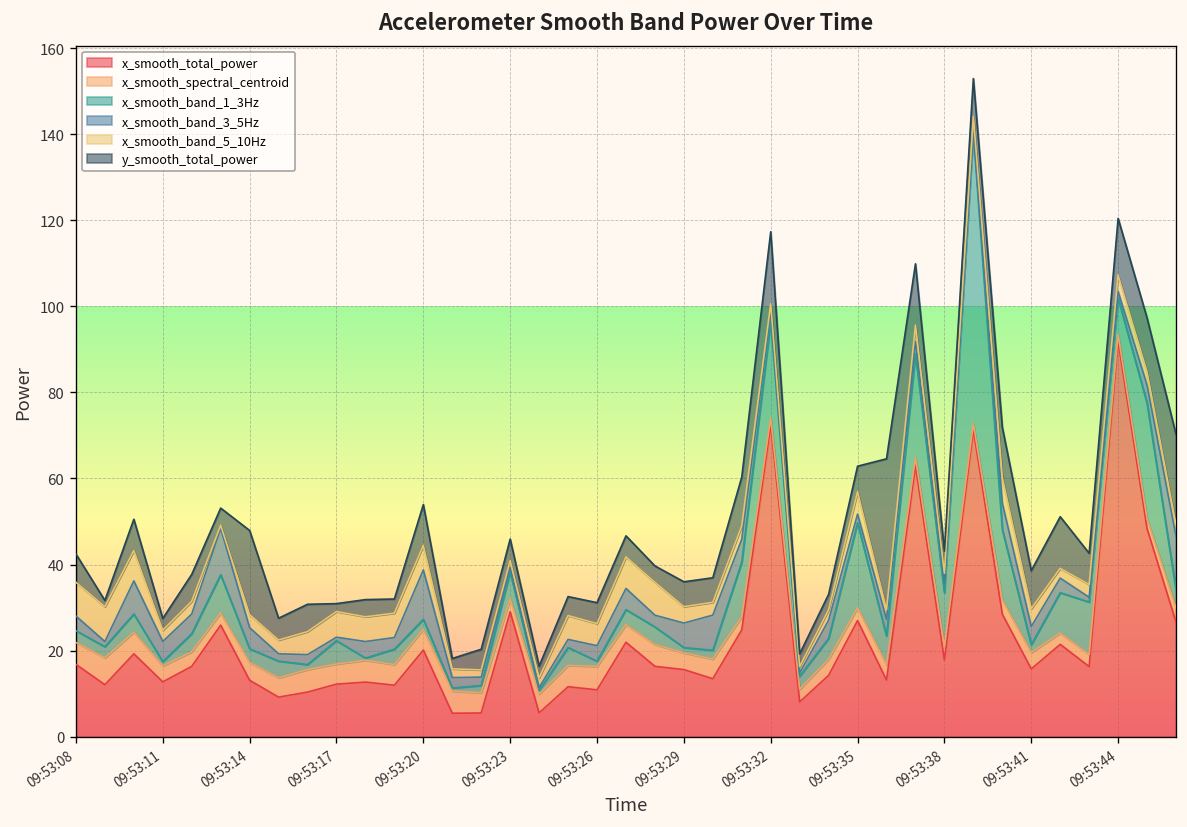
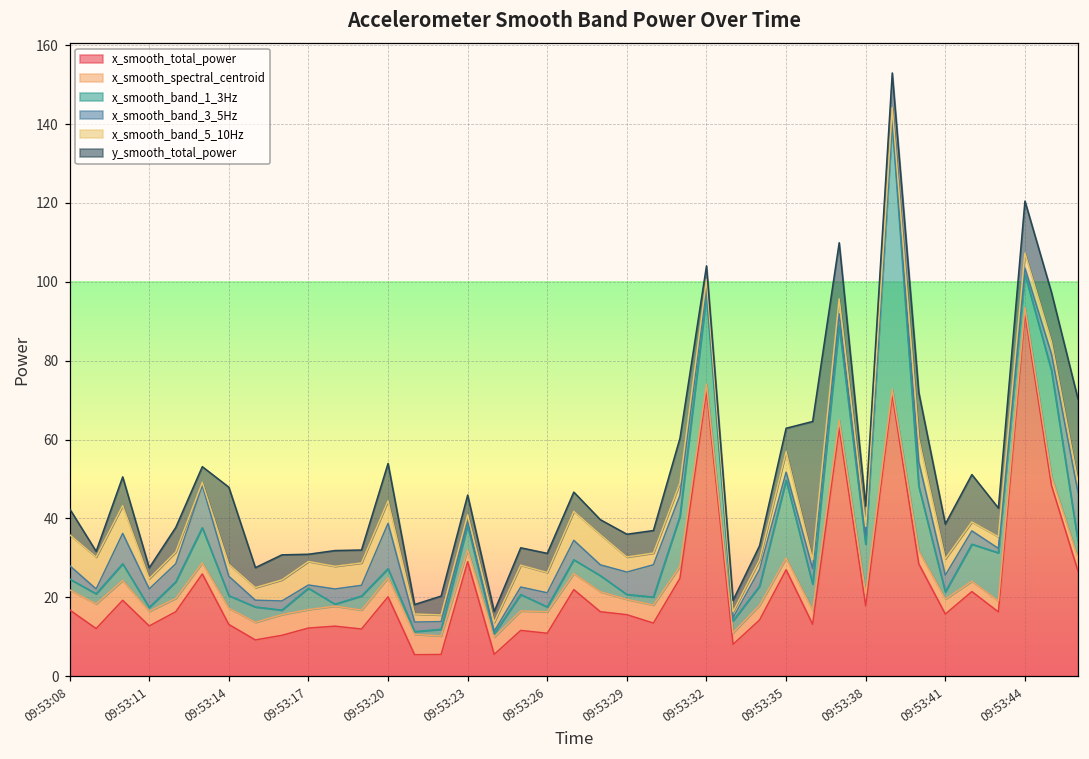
y_smooth_total_power, 09:53:32: 17 -> 3
